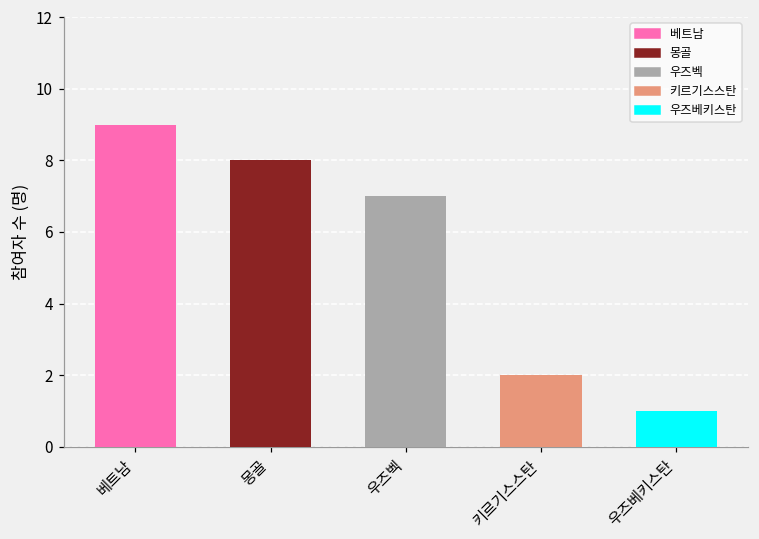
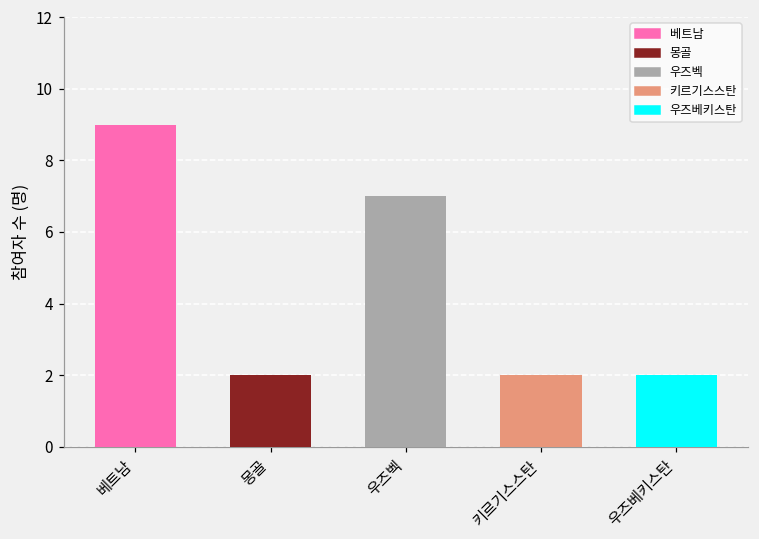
몽골: 8 -> 2
우즈베키스탄: 1 -> 2
